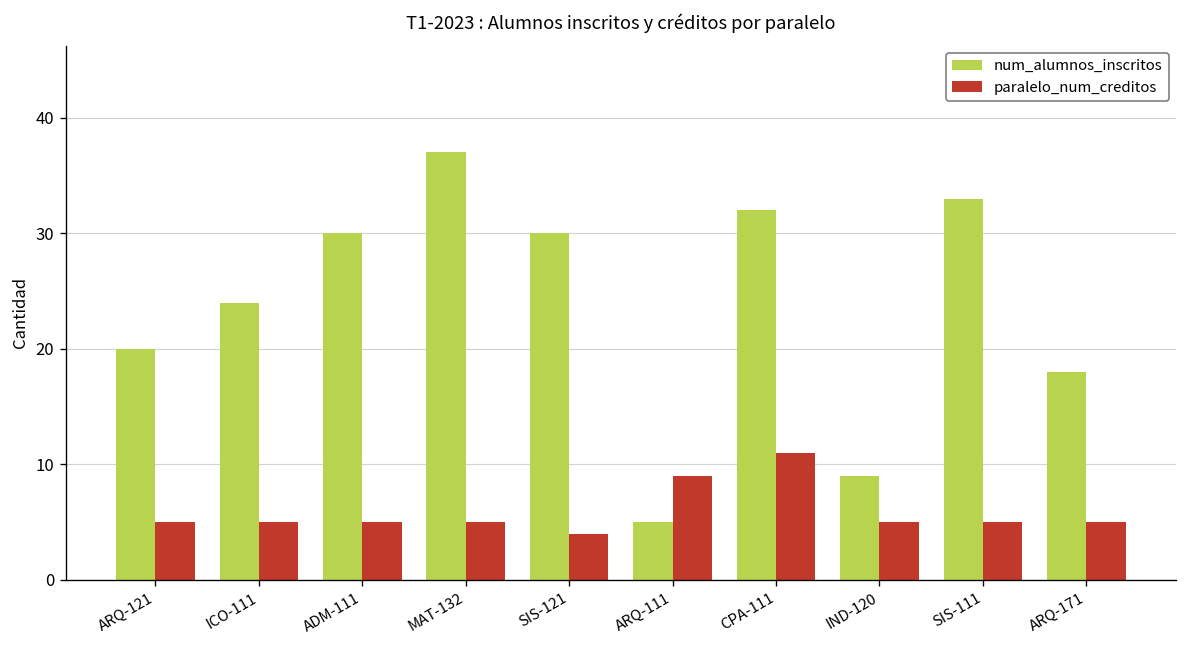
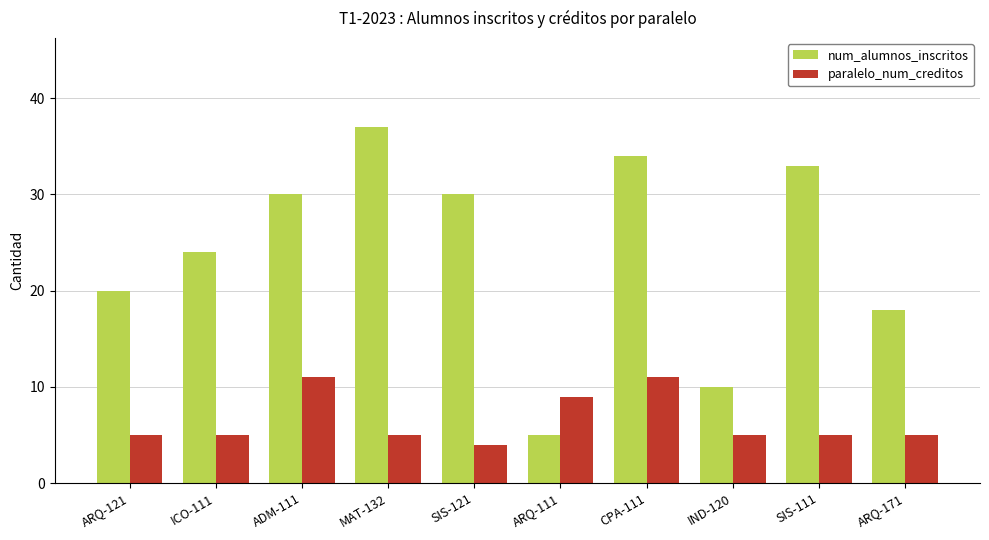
paralelo_num_creditos, ADM-111: 5 -> 11
num_alumnos_inscritos, CPA-111: 32 -> 34
num_alumnos_inscritos, IND-120: 9 -> 10
